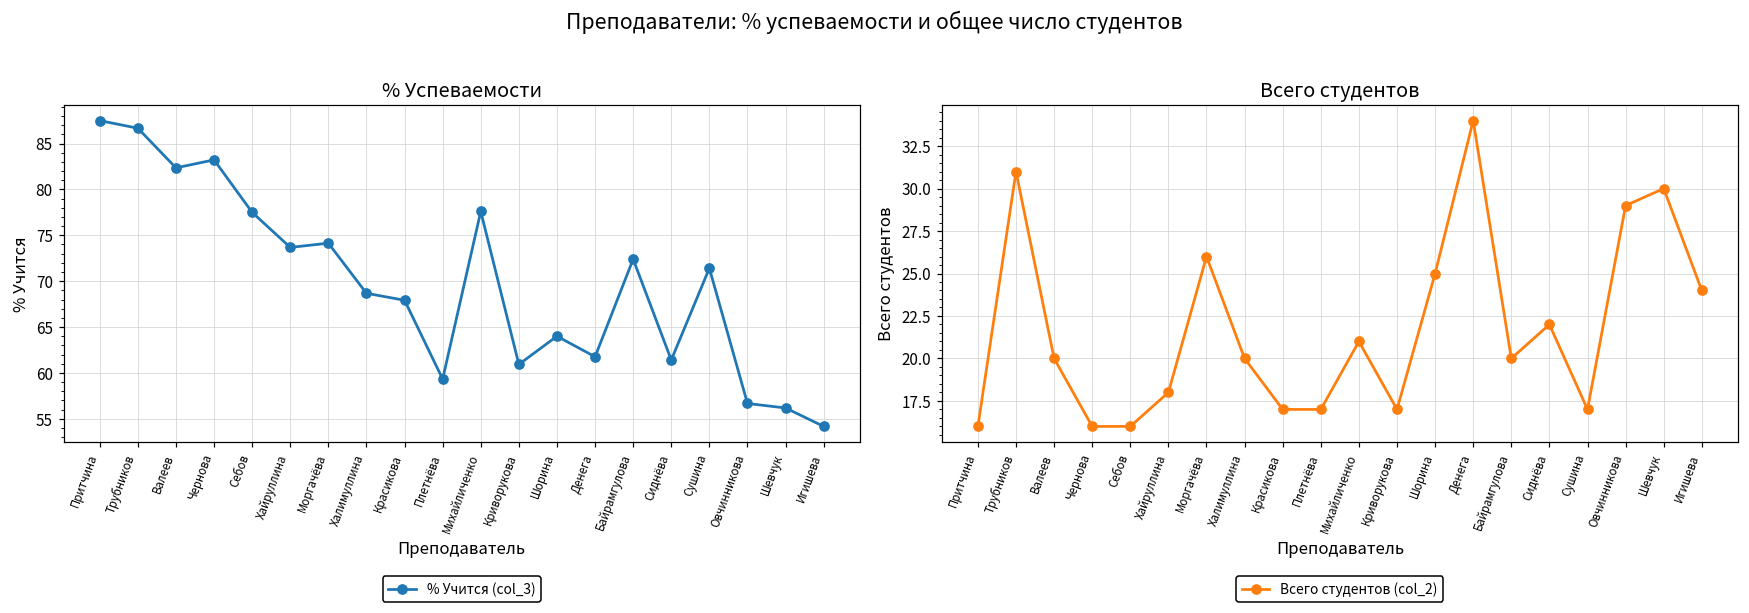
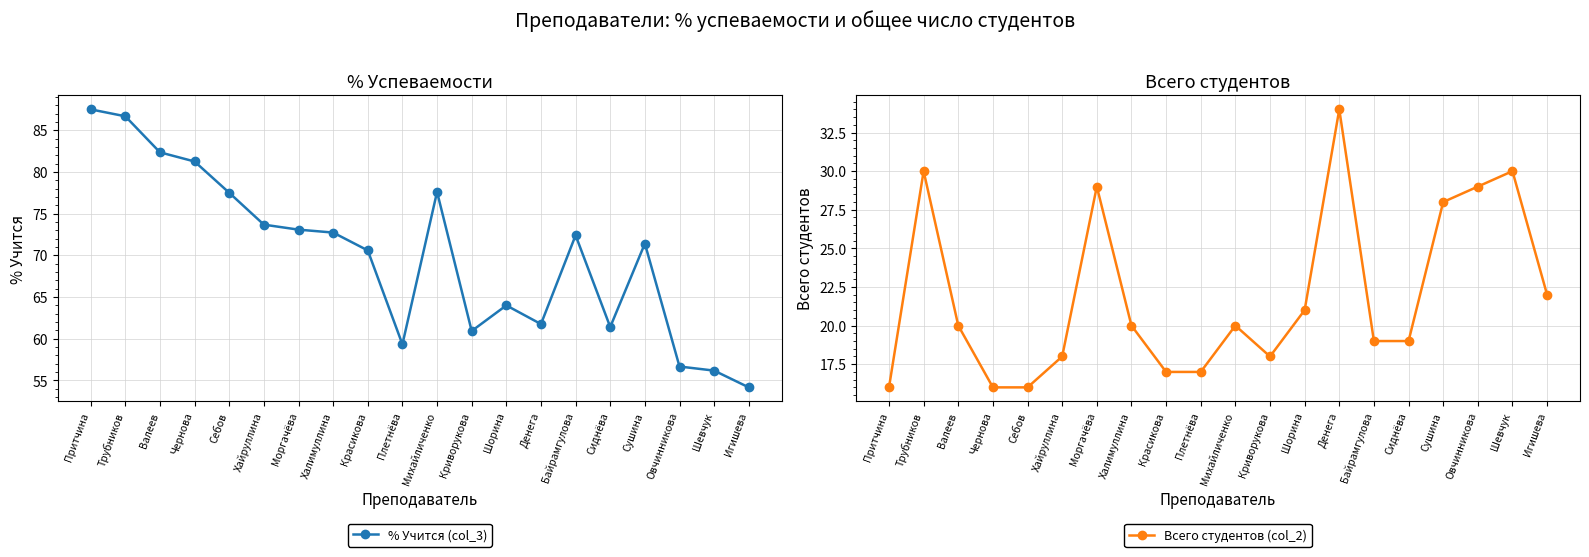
% Успеваемости, Чернова: 83 -> 81
% Успеваемости, Моргачёва: 74 -> 73
% Успеваемости, Халимуллина: 69 -> 73
% Успеваемости, Красикова: 68 -> 71
Всего студентов, Трубников: 31 -> 30
Всего студентов, Моргачёва: 26 -> 29
Всего студентов, Михайличенко: 21 -> 20
Всего студентов, Криворукова: 17 -> 18
Всего студентов, Шорина: 25 -> 21
Всего студентов, Байрамгулова: 20 -> 19
Всего студентов, Сиднёва: 22 -> 19
Всего студентов, Сушина: 17 -> 28
Всего студентов, Игишева: 24 -> 22
